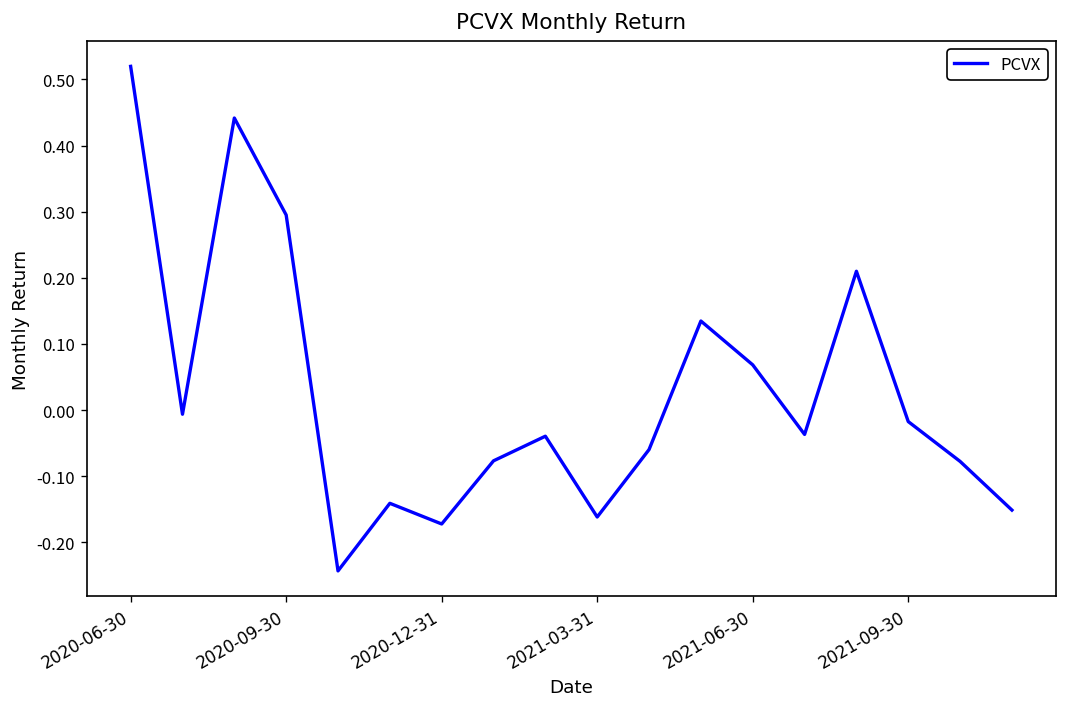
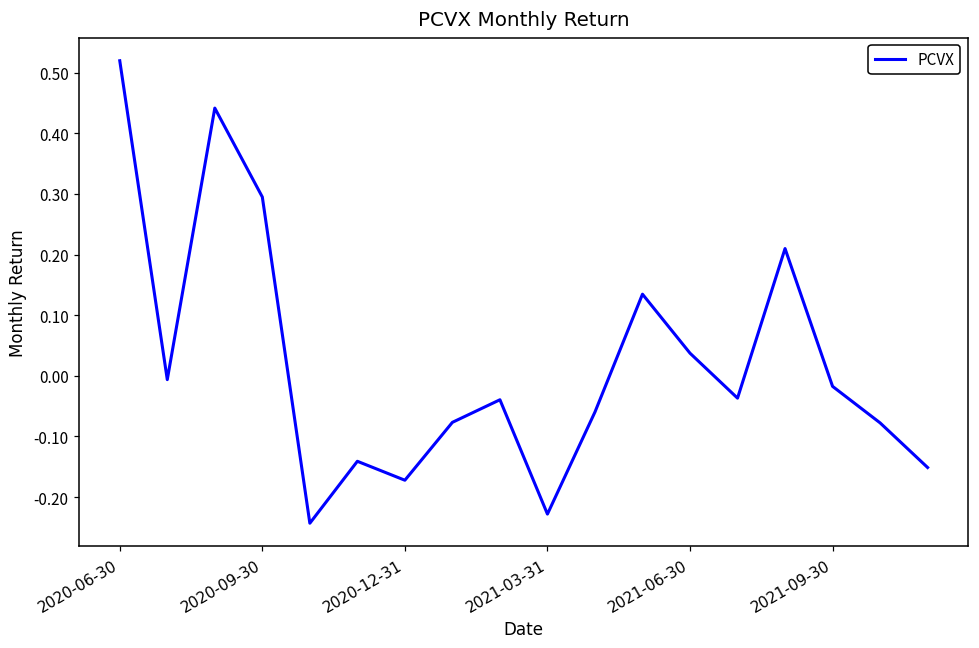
2021-03-31: -0.16 -> -0.23
2021-06-30: 0.07 -> 0.04
